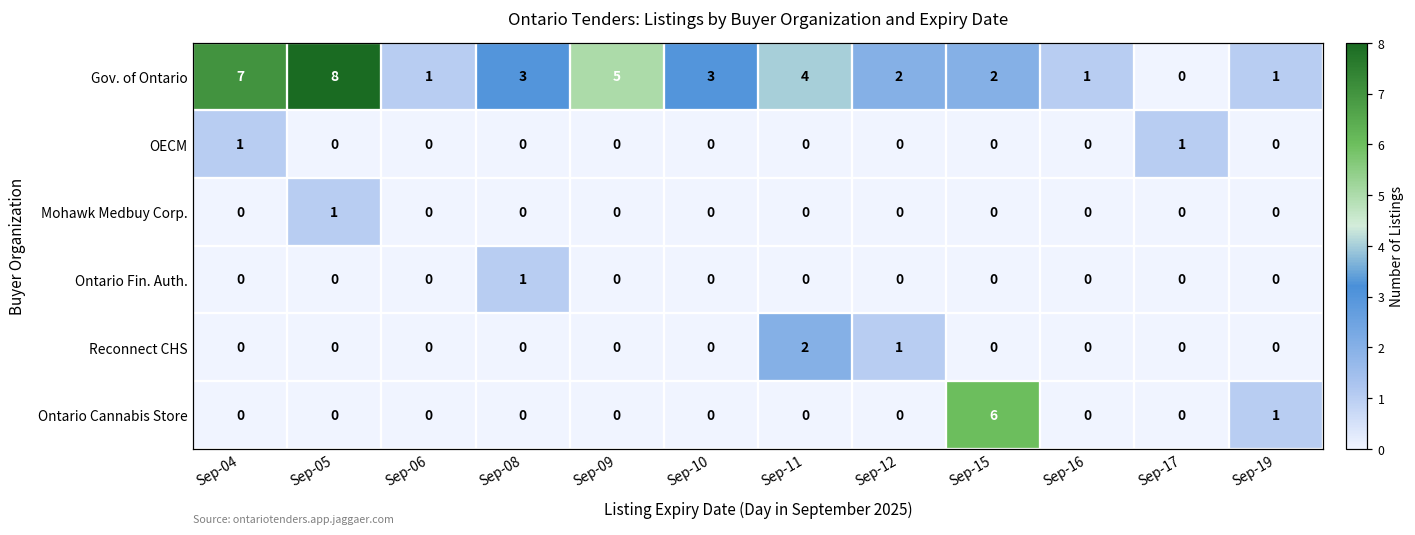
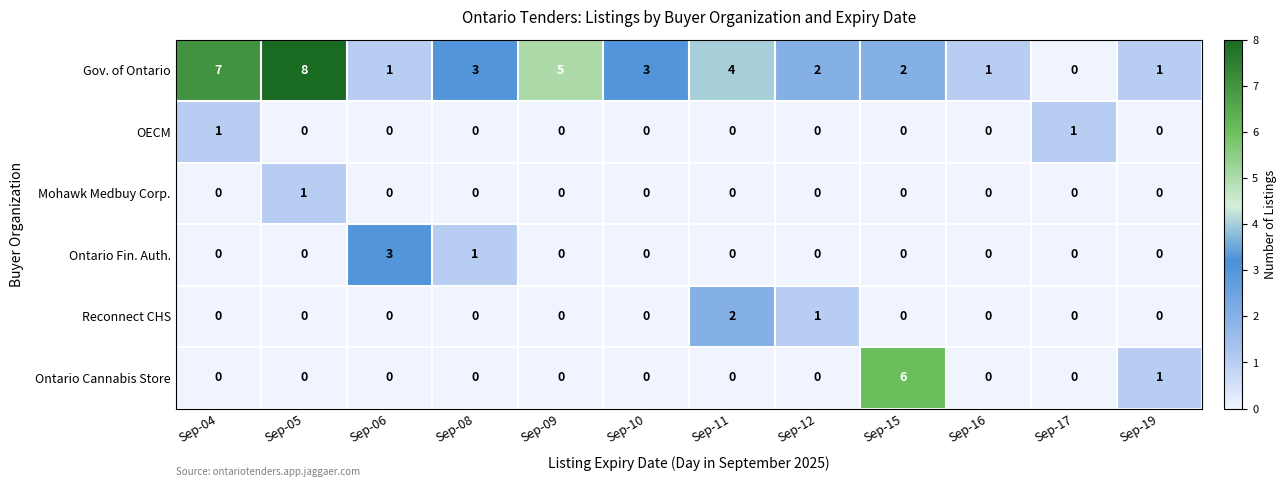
Ontario Fin. Auth., Sep-06: 0 -> 3
